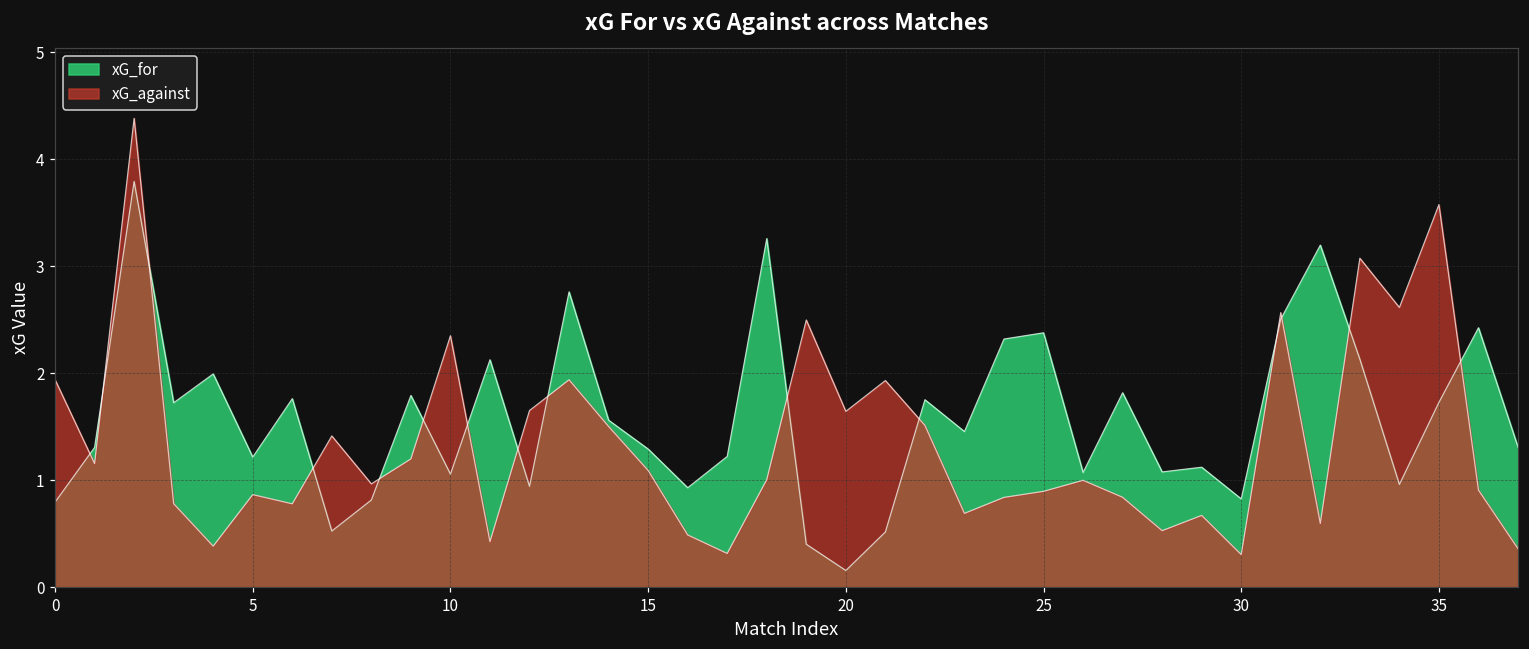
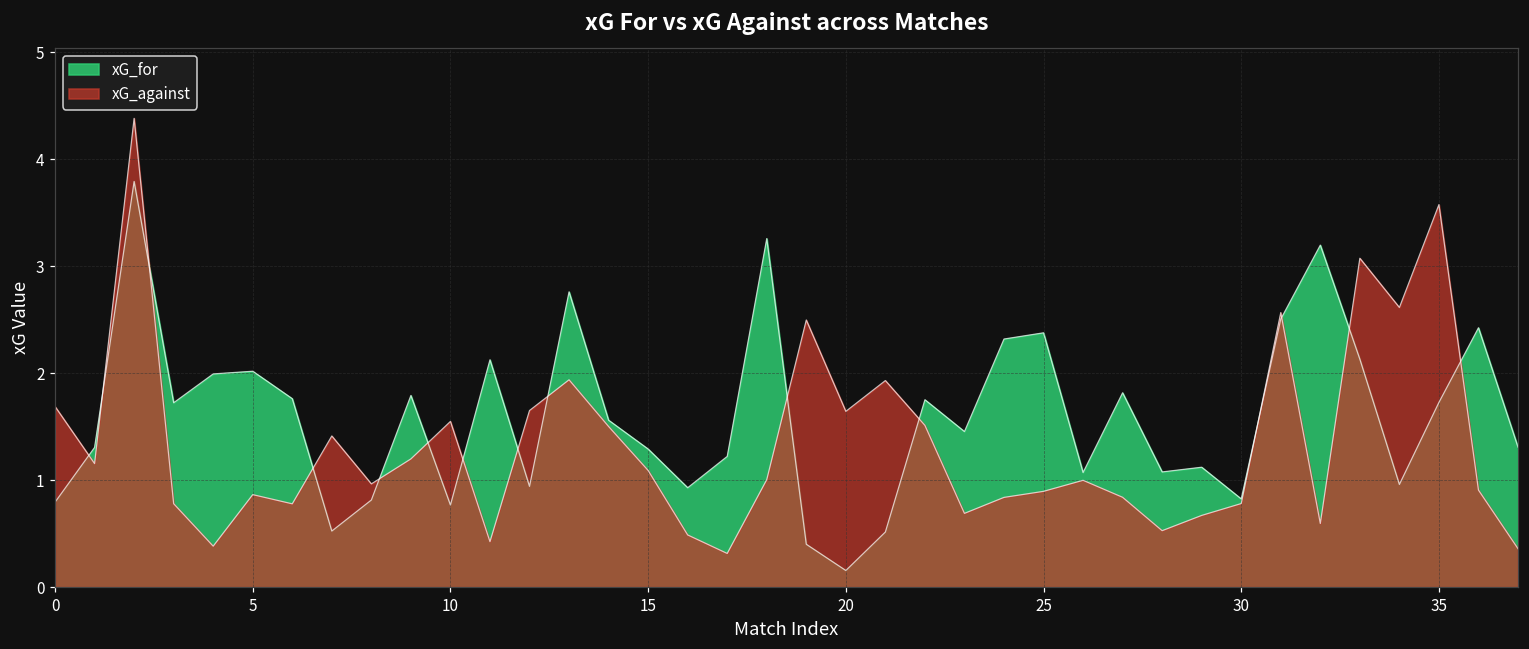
xG_against, 0: 1.9 -> 1.7
xG_for, 5: 1.2 -> 2.0
xG_for, 10: 1.1 -> 0.8
xG_against, 10: 2.3 -> 1.5
xG_against, 30: 0.3 -> 0.8
